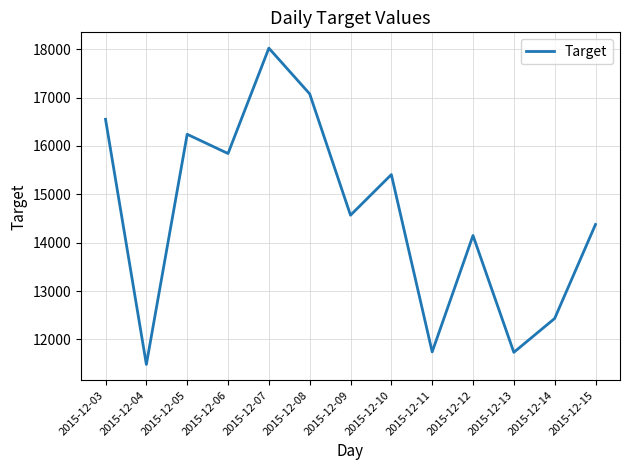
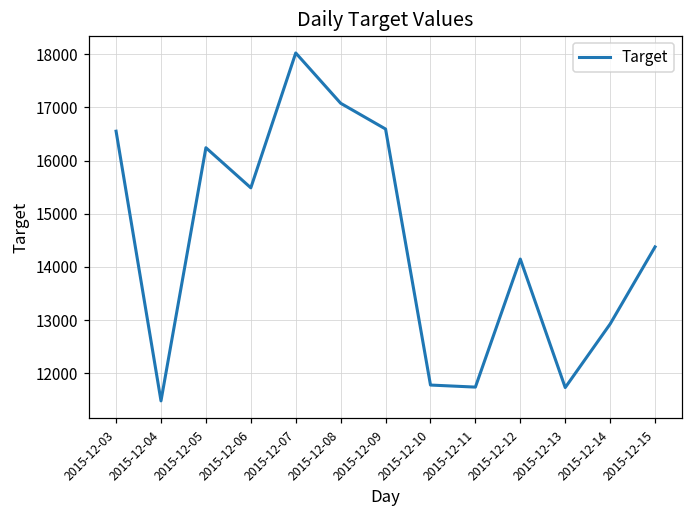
2015-12-06: 15800 -> 15500
2015-12-09: 14600 -> 16600
2015-12-10: 15400 -> 11800
2015-12-14: 12400 -> 12900
